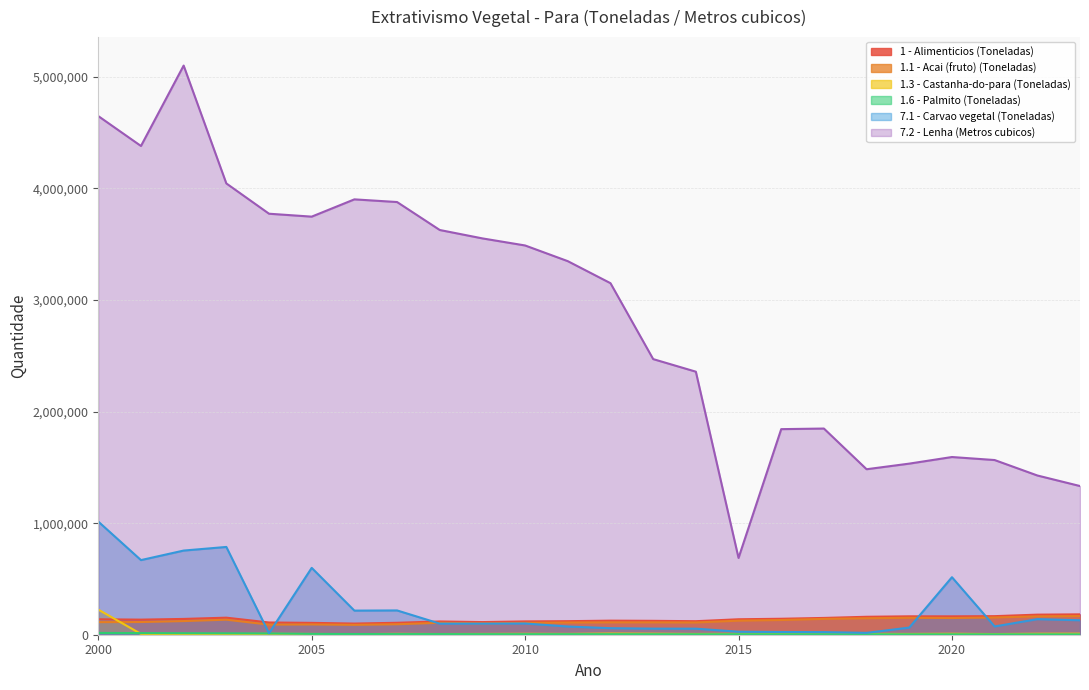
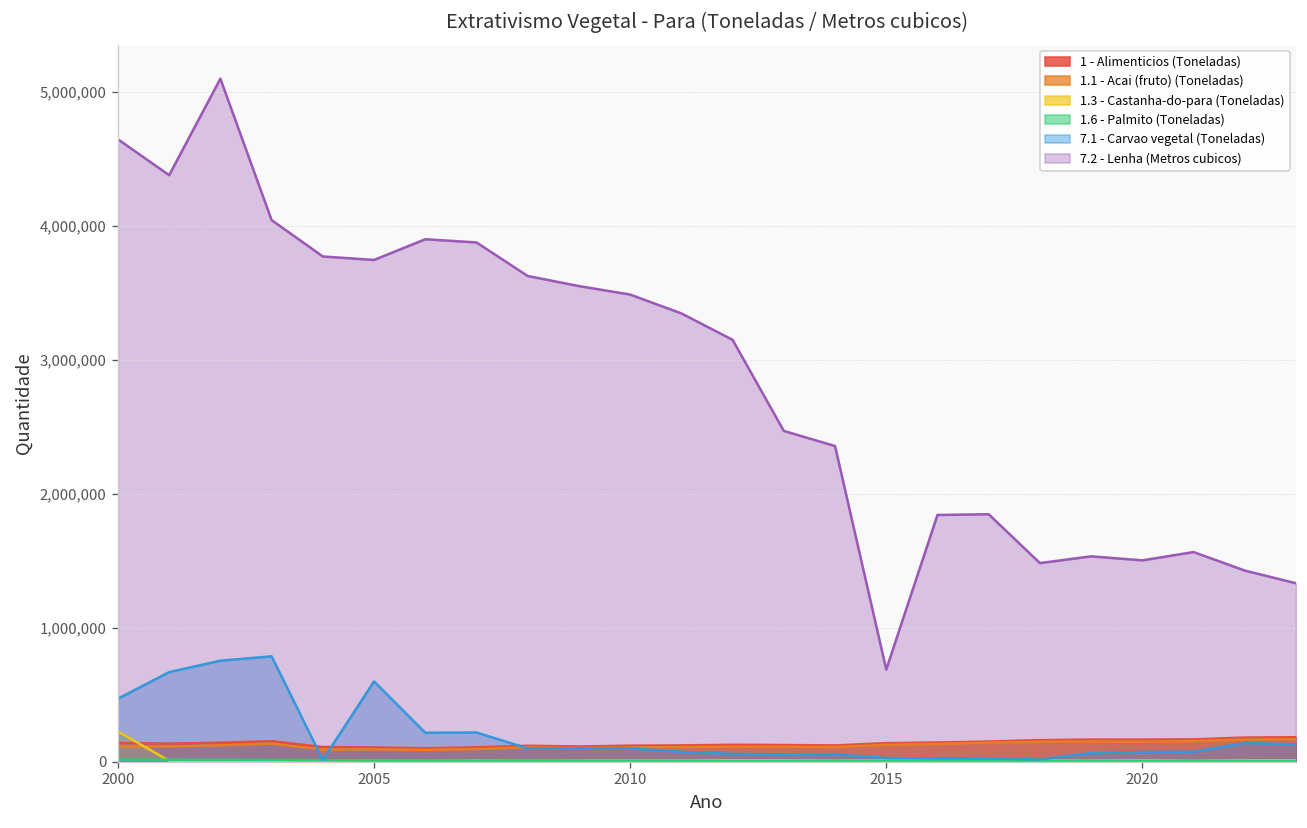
7.1 - Carvao vegetal (Toneladas), 2000: 1,010,000 -> 470,000
7.1 - Carvao vegetal (Toneladas), 2020: 520,000 -> 70,000
7.2 - Lenha (Metros cubicos), 2020: 1,590,000 -> 1,500,000
